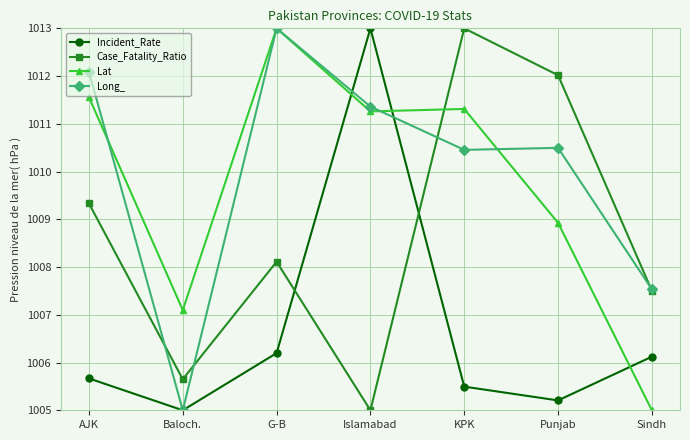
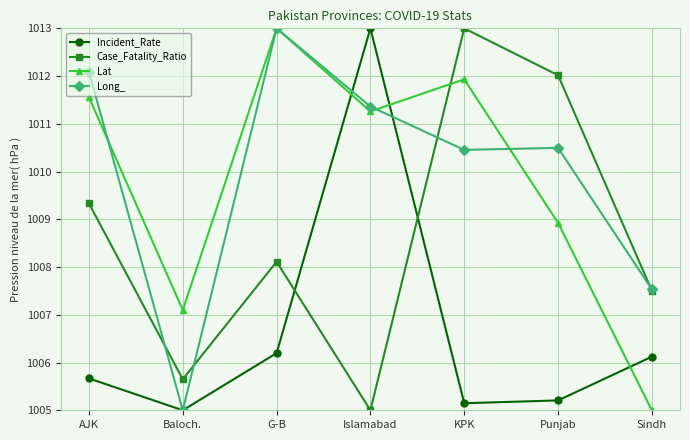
Incident_Rate, KPK: 1005.5 -> 1005.1
Lat, KPK: 1011.3 -> 1011.9
